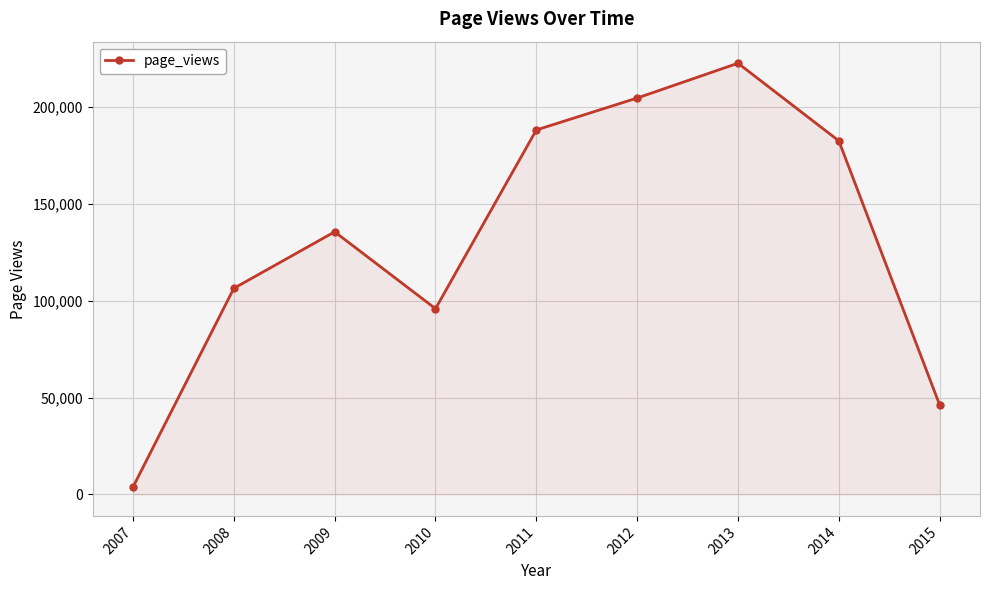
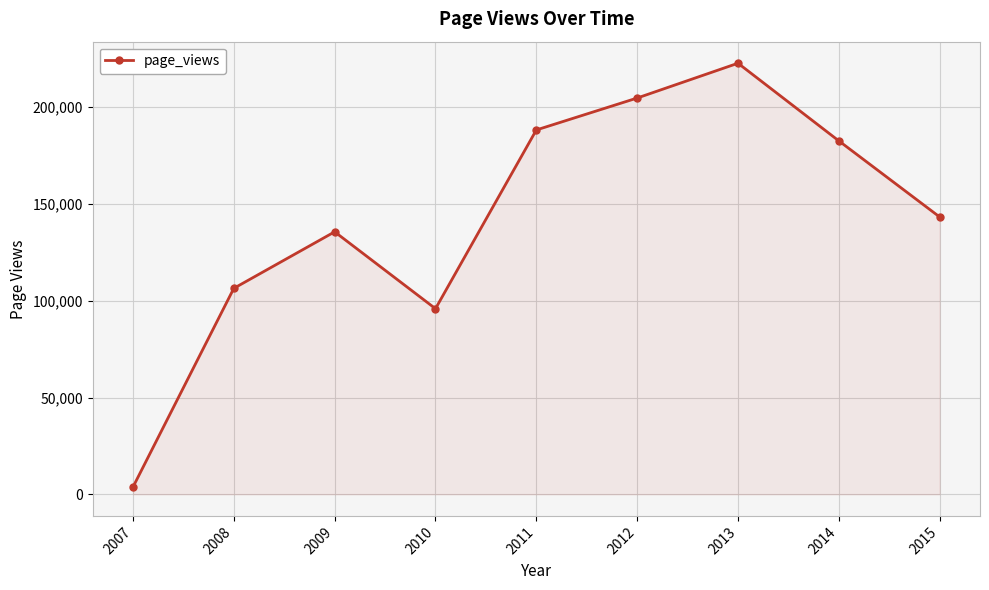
2015: 46,000 -> 143,000
